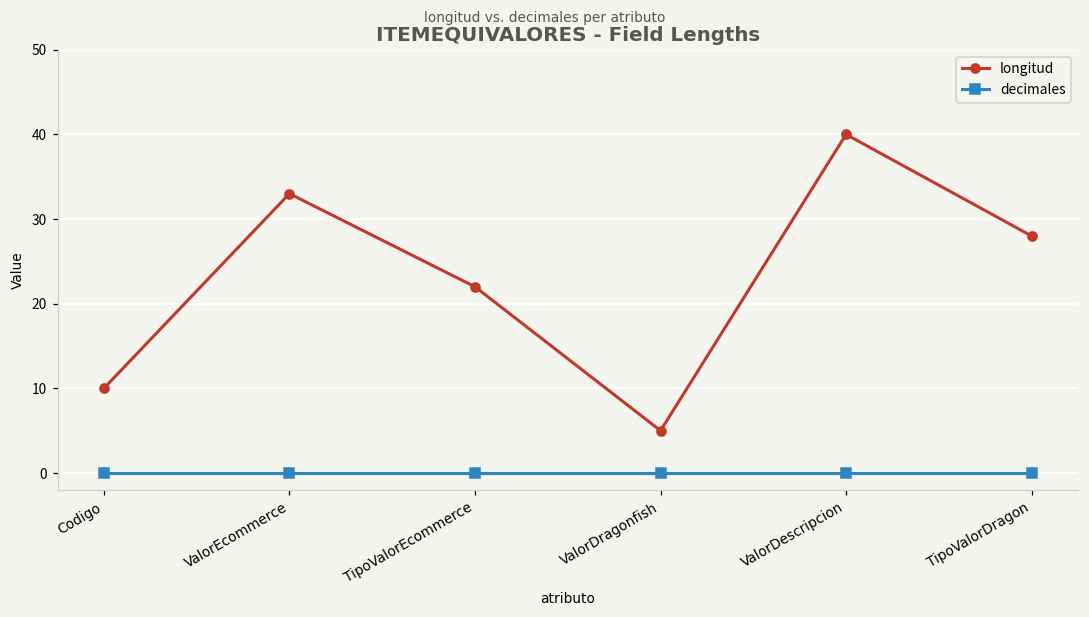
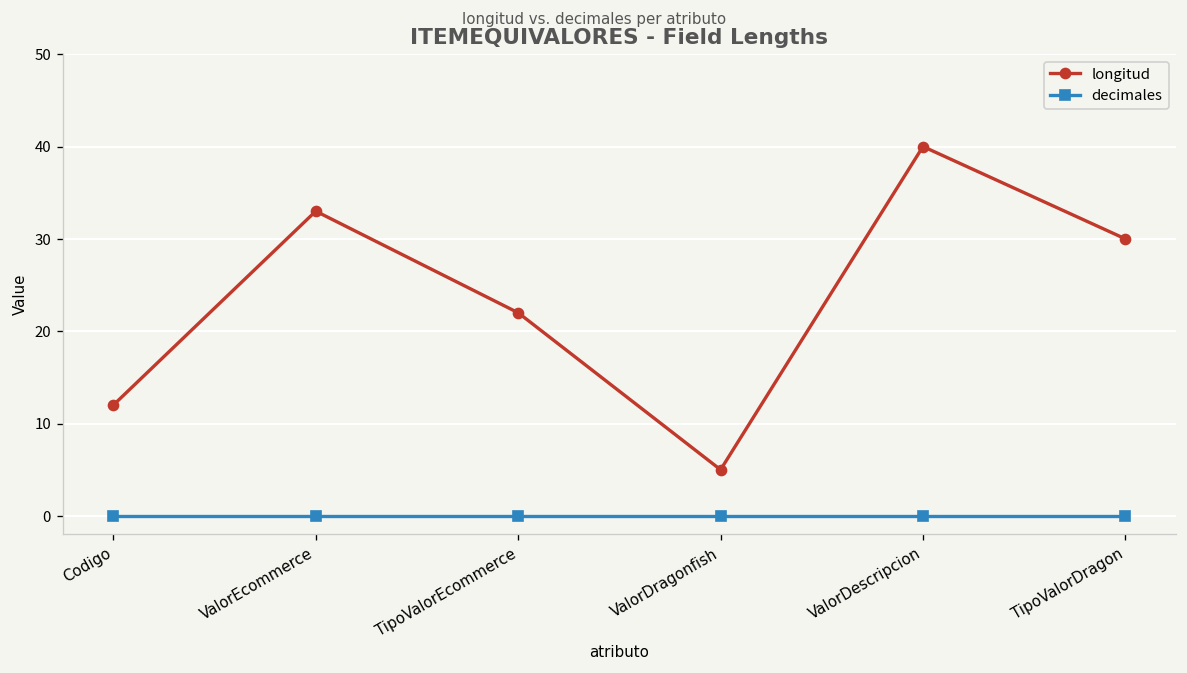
longitud, Codigo: 10 -> 12
longitud, TipoValorDragon: 28 -> 30
